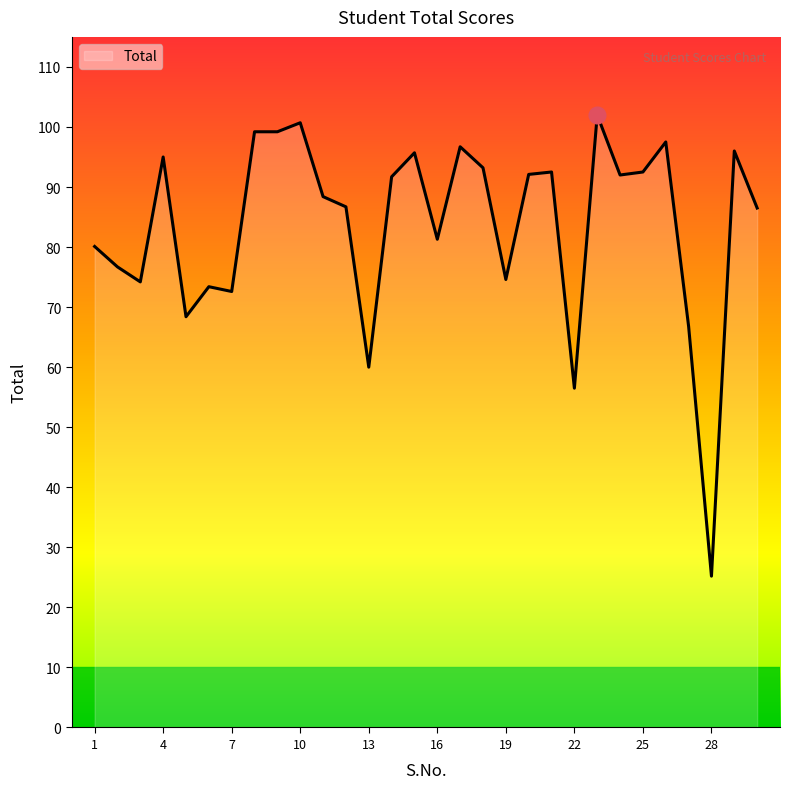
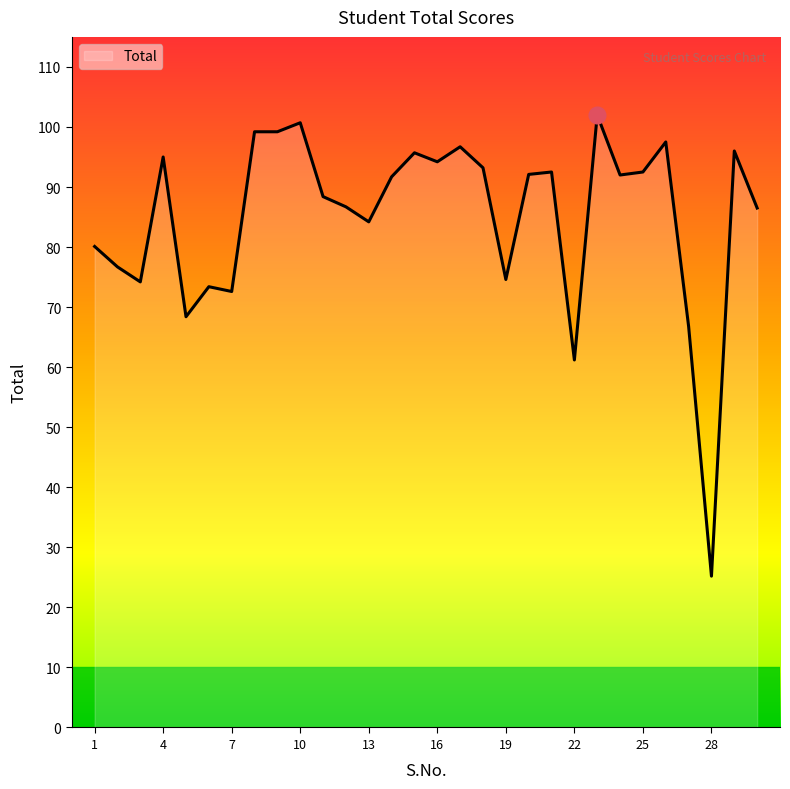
Total, 13: 60 -> 84
Total, 16: 81 -> 94
Total, 22: 57 -> 61
